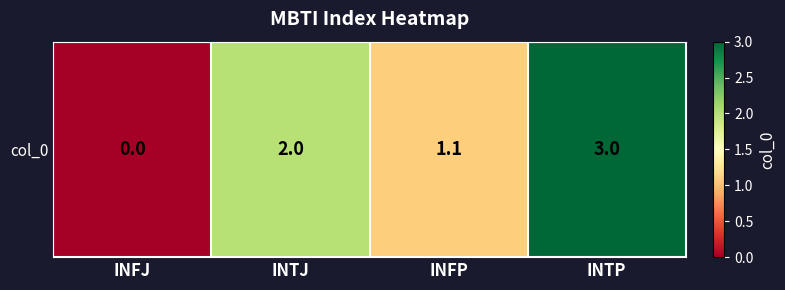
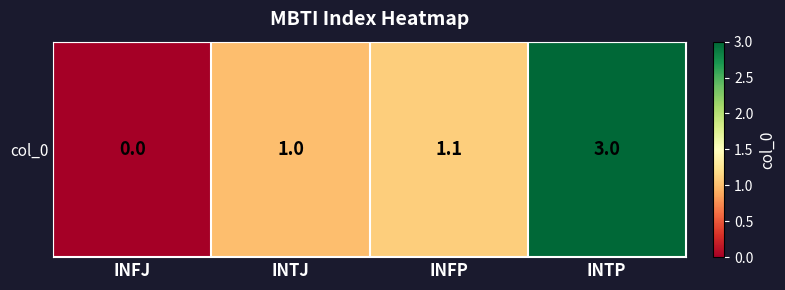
col_0, INTJ: 2.0 -> 1.0
